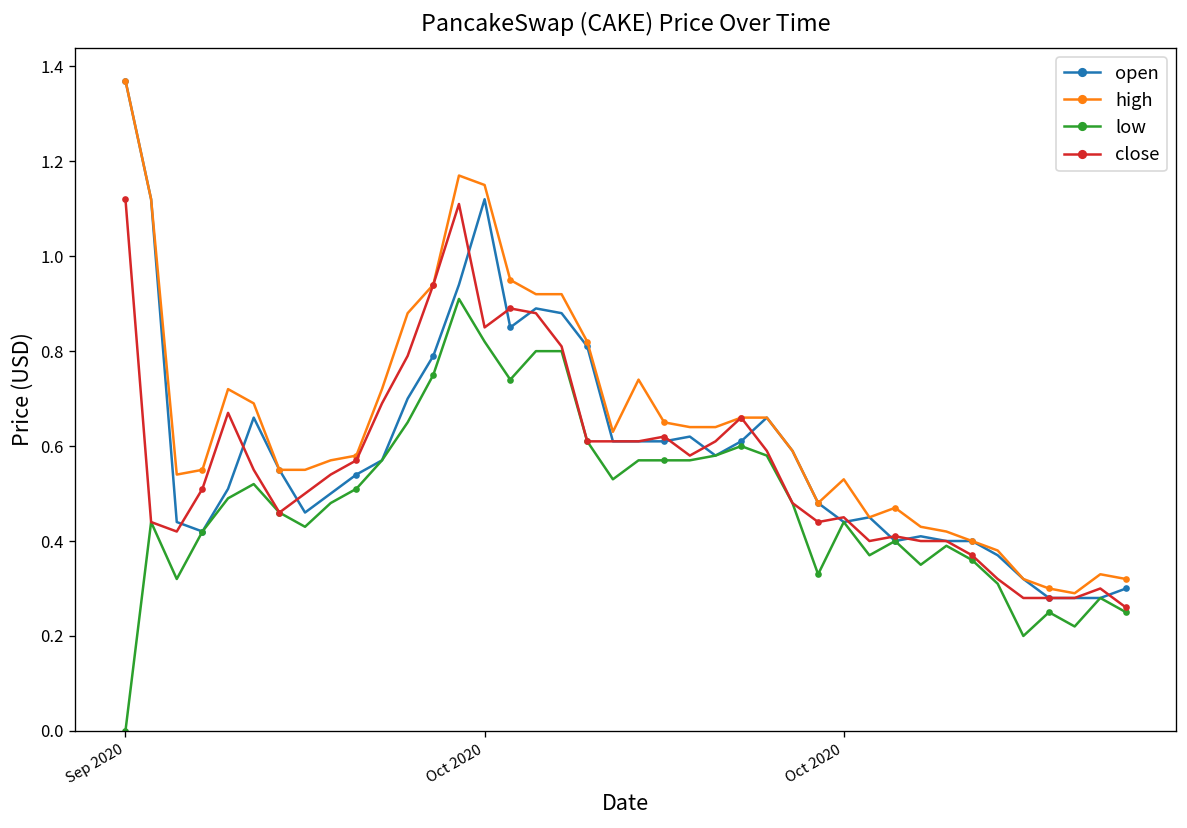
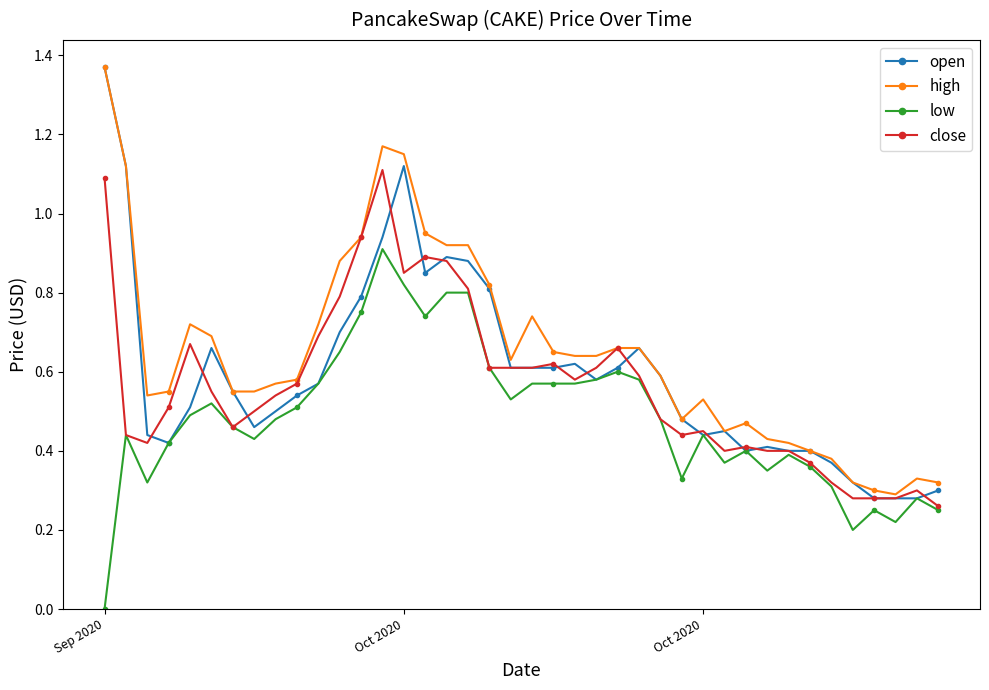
close, Sep 2020: 1.12 -> 1.09
